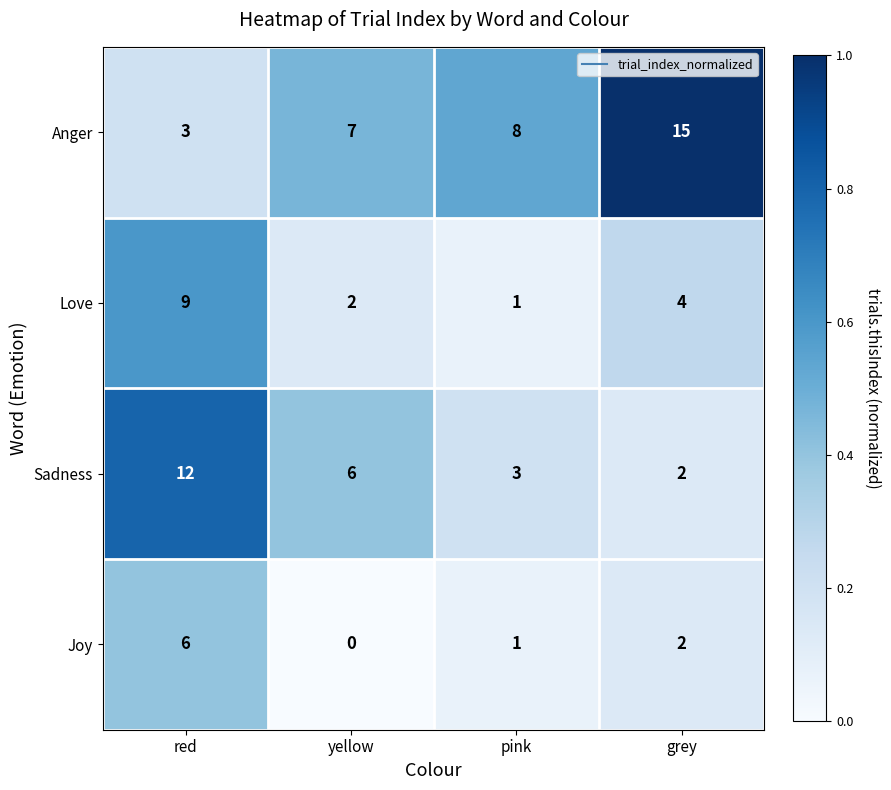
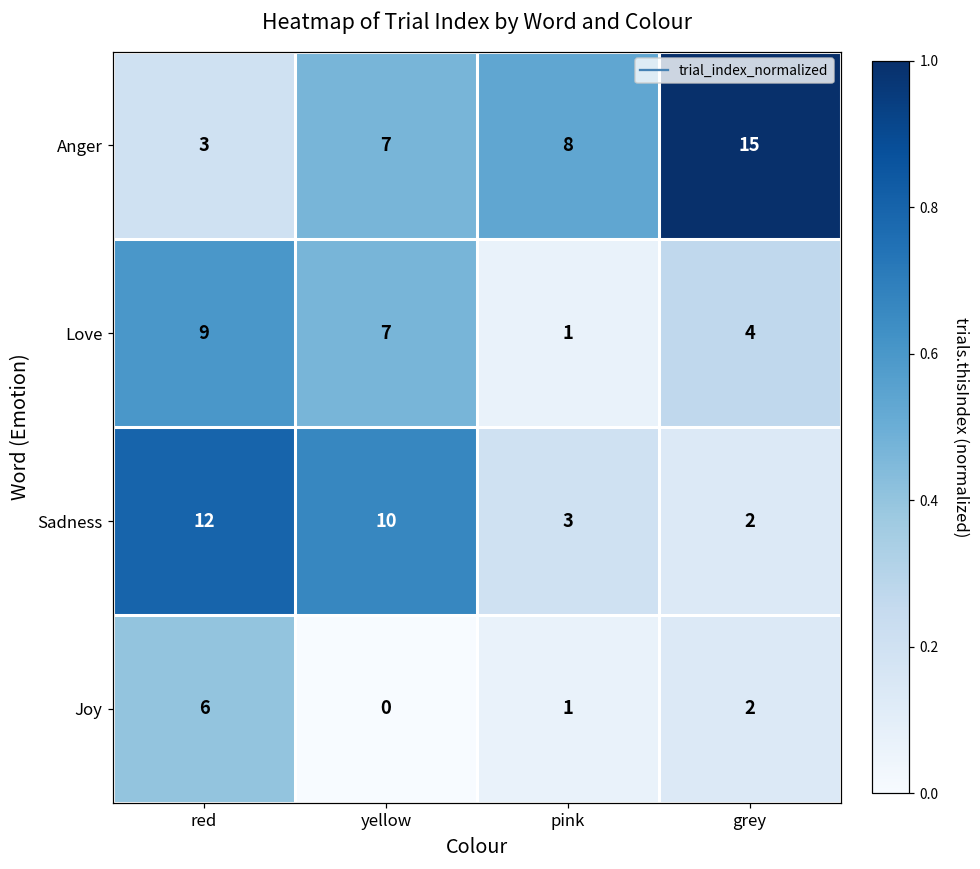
Love, yellow: 2 -> 7
Sadness, yellow: 6 -> 10
